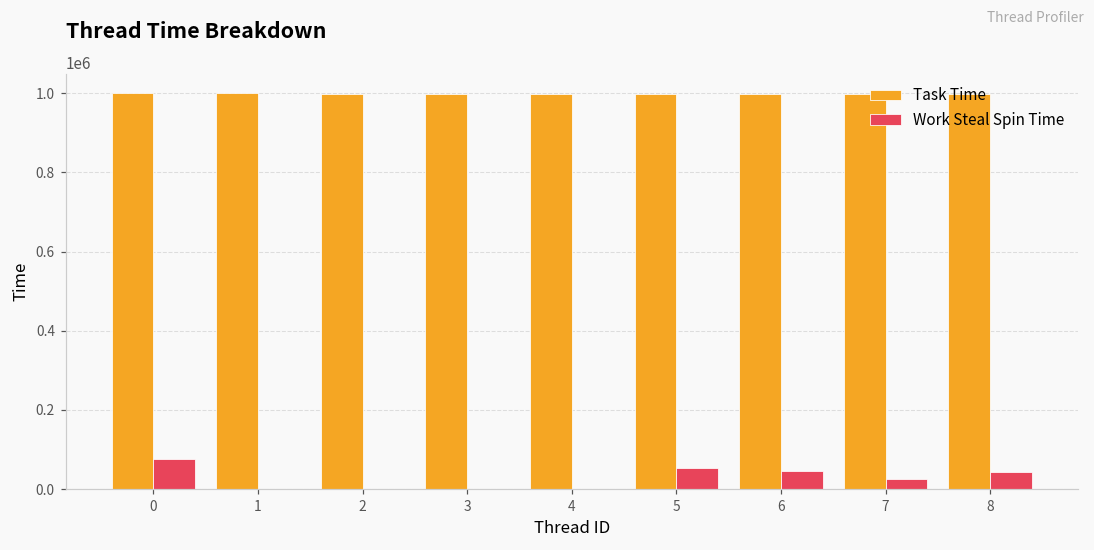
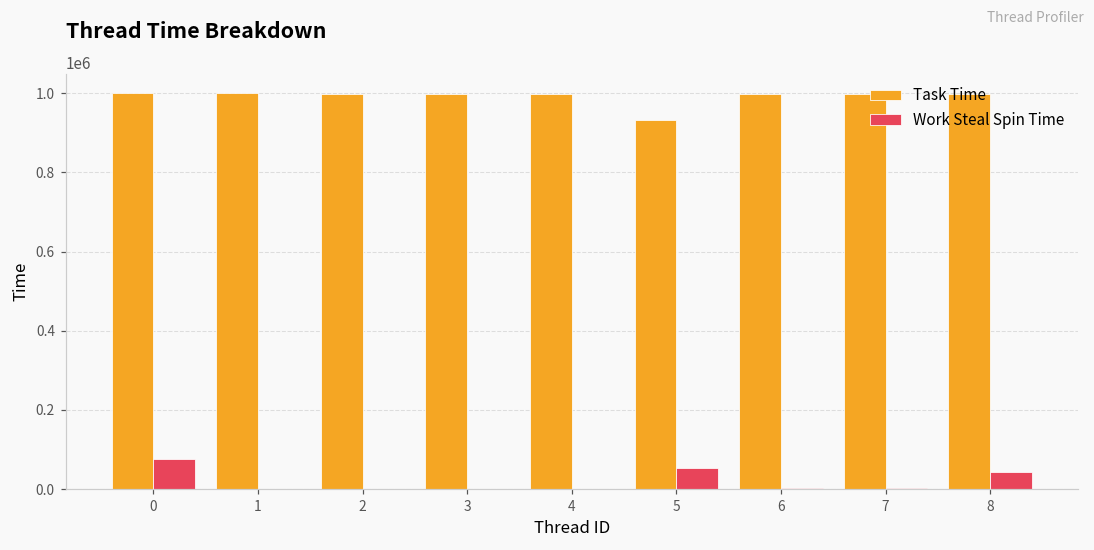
Task Time, 5: 1000000 -> 930000
Work Steal Spin Time, 6: 50000 -> 0
Work Steal Spin Time, 7: 30000 -> 0
